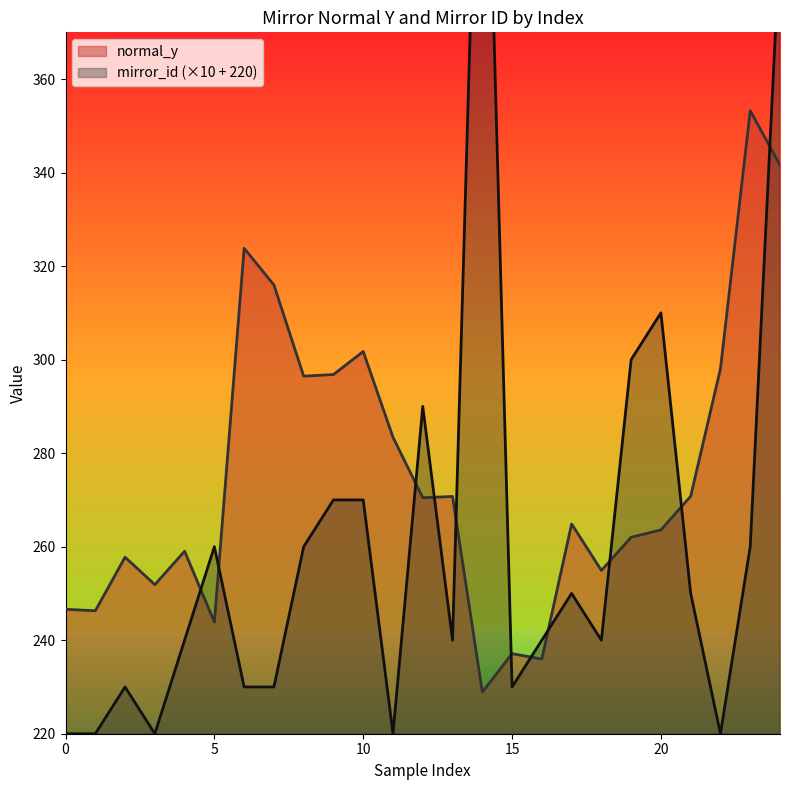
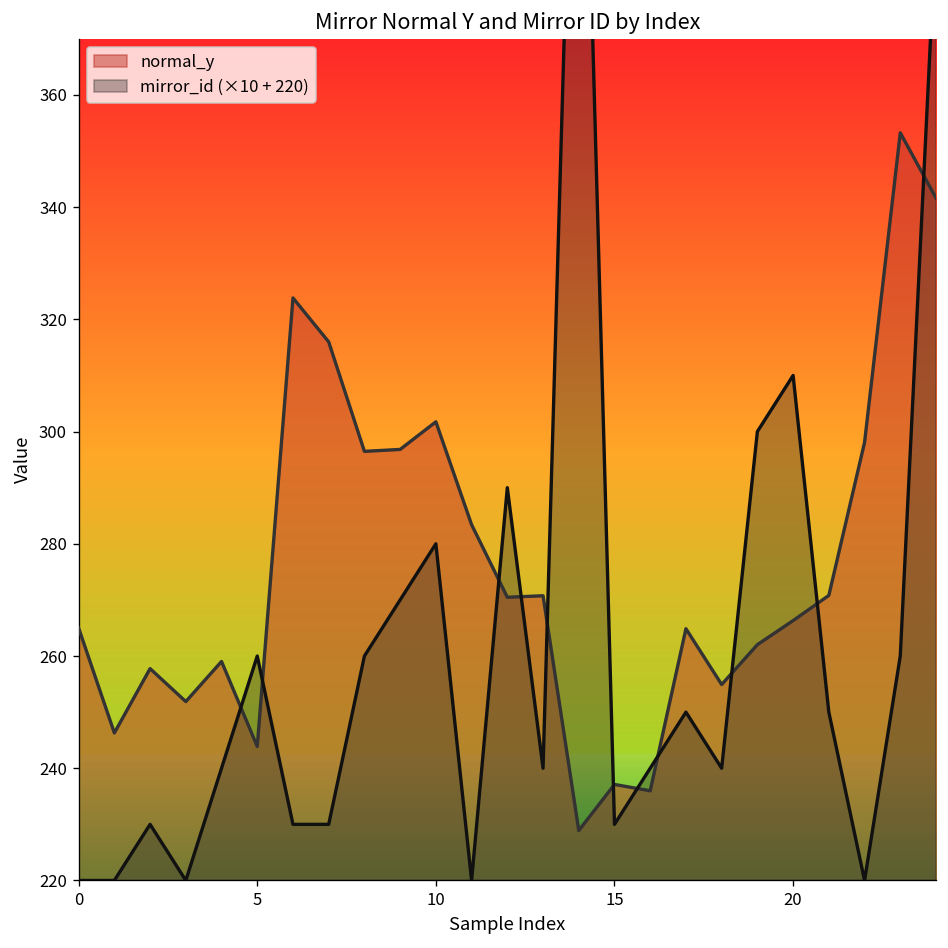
normal_y, 0: 247 -> 265
mirror_id (×10 + 220), 10: 270 -> 280
normal_y, 20: 264 -> 266
